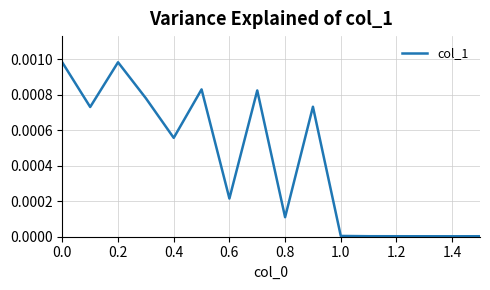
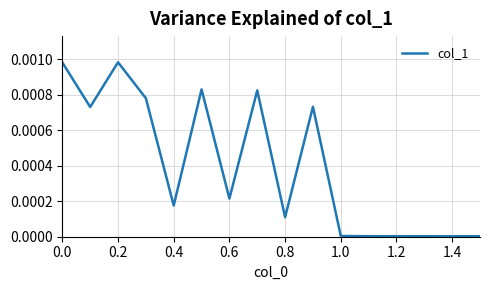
0.4: 0.00056 -> 0.00018
